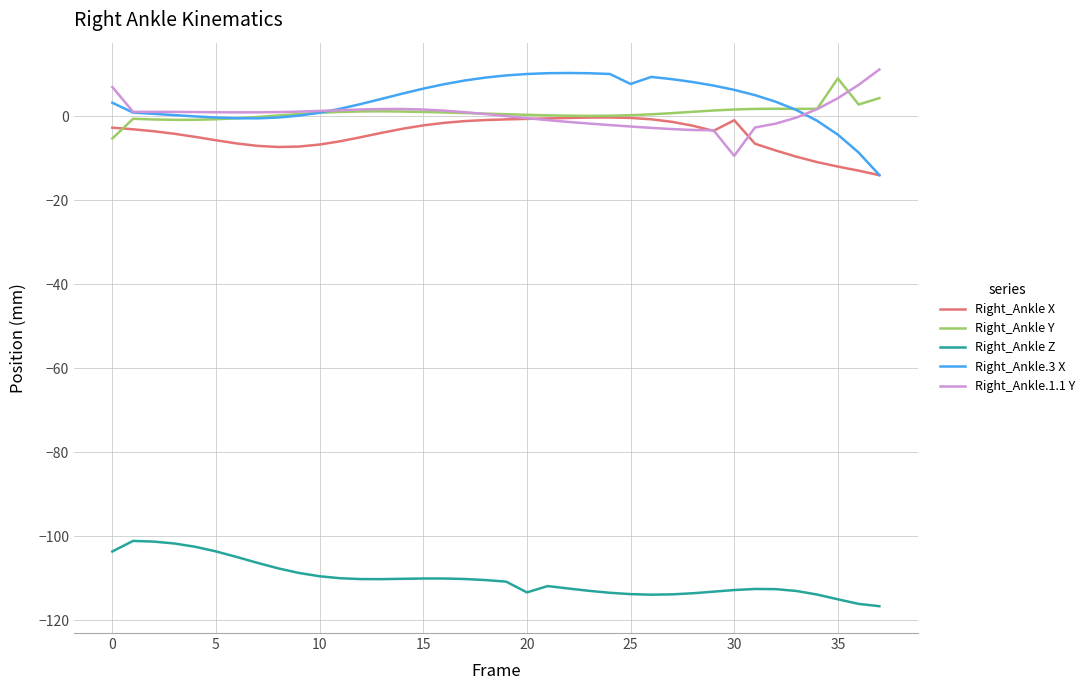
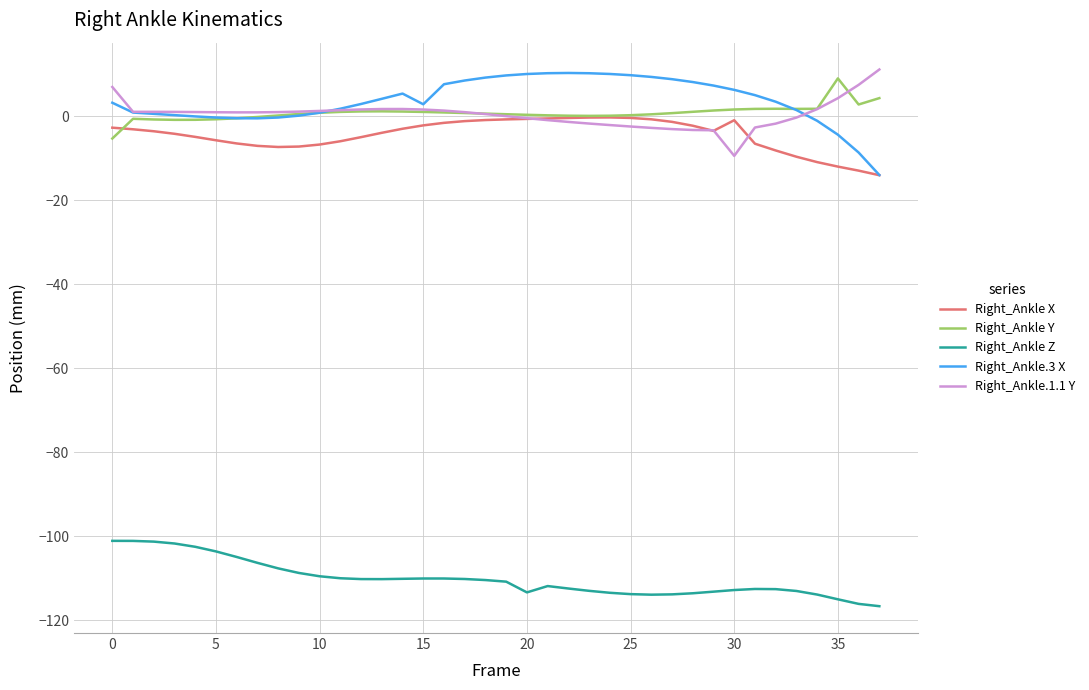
Right_Ankle Z, 0: -104 -> -101
Right_Ankle.3 X, 15: 7 -> 3
Right_Ankle.3 X, 25: 8 -> 10
